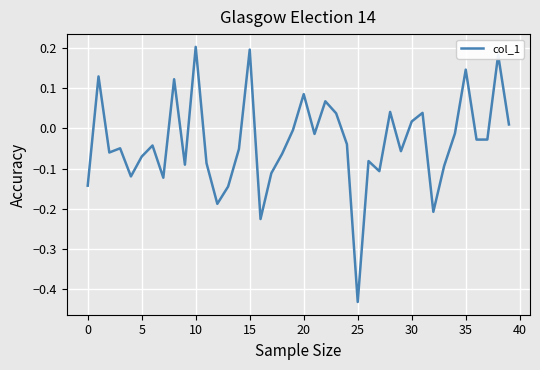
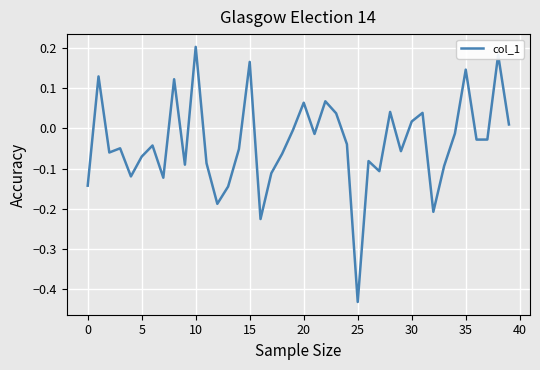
15: 0.20 -> 0.17
20: 0.09 -> 0.06
